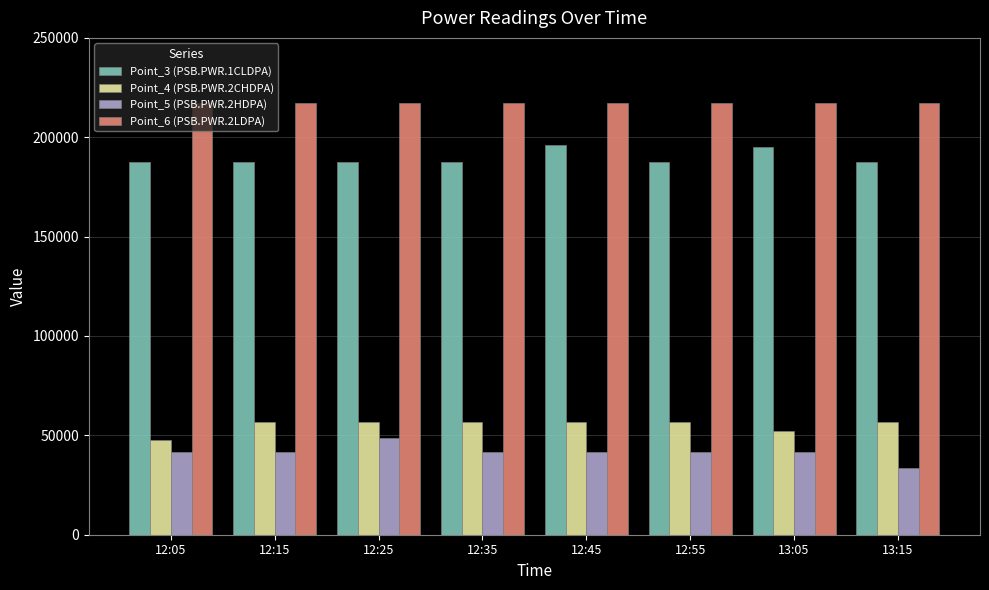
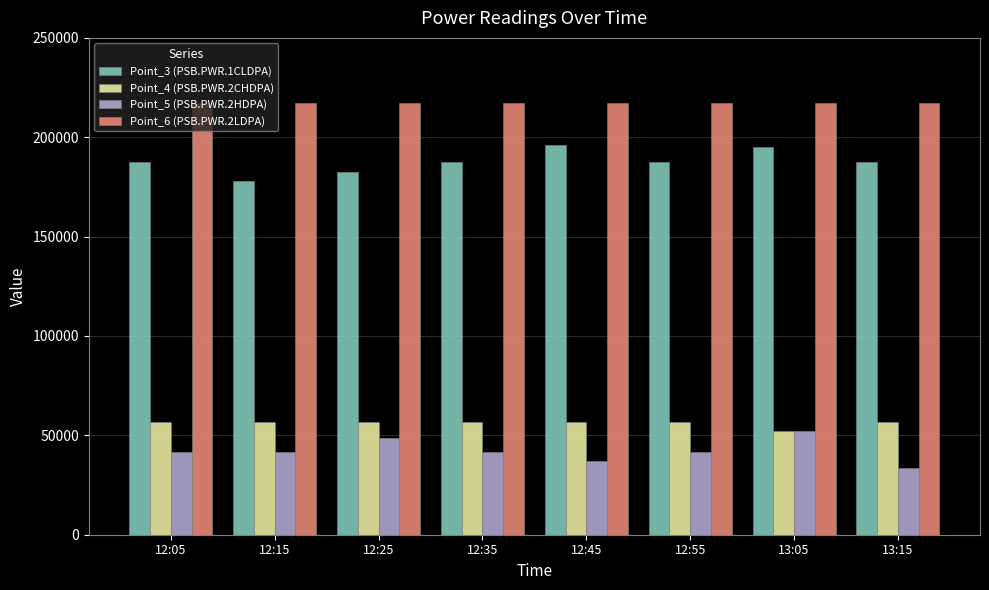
Point_4 (PSB.PWR.2CHDPA), 12:05: 48000 -> 57000
Point_3 (PSB.PWR.1CLDPA), 12:15: 187000 -> 178000
Point_3 (PSB.PWR.1CLDPA), 12:25: 187000 -> 183000
Point_5 (PSB.PWR.2HDPA), 12:45: 42000 -> 37000
Point_5 (PSB.PWR.2HDPA), 13:05: 42000 -> 52000
